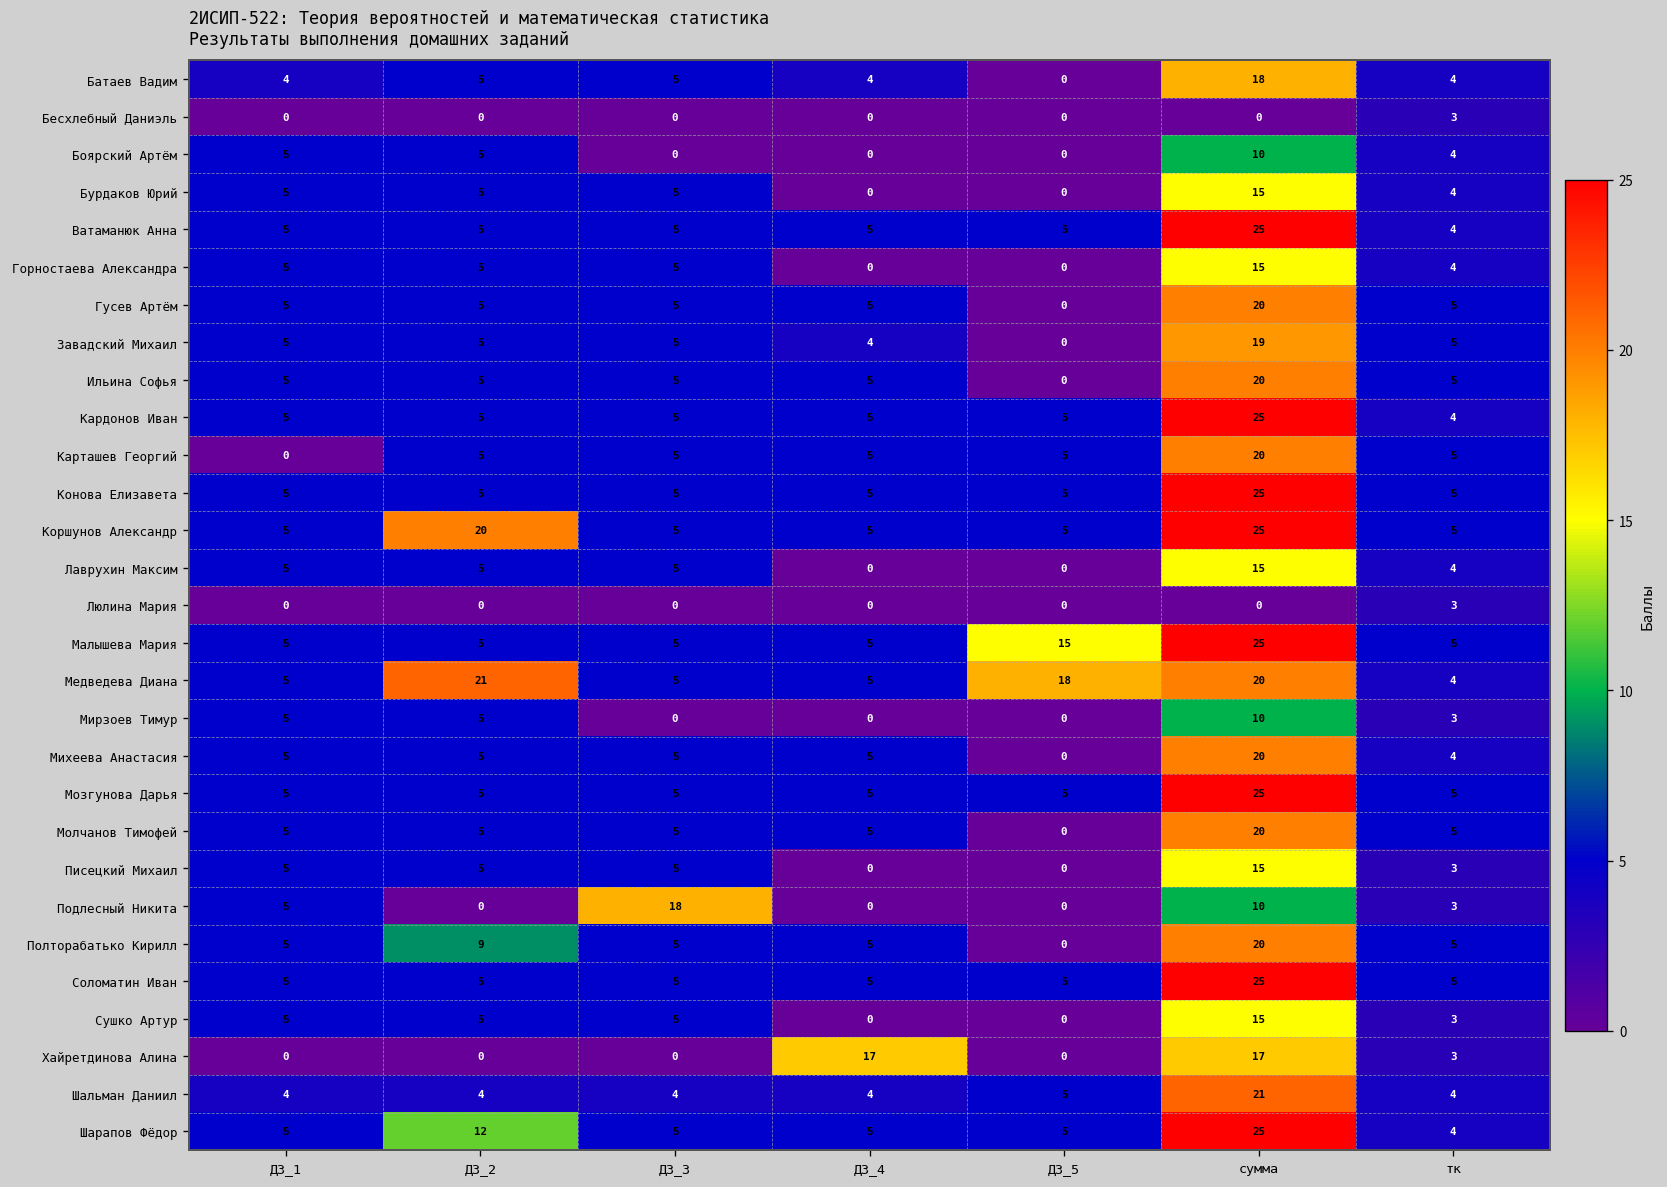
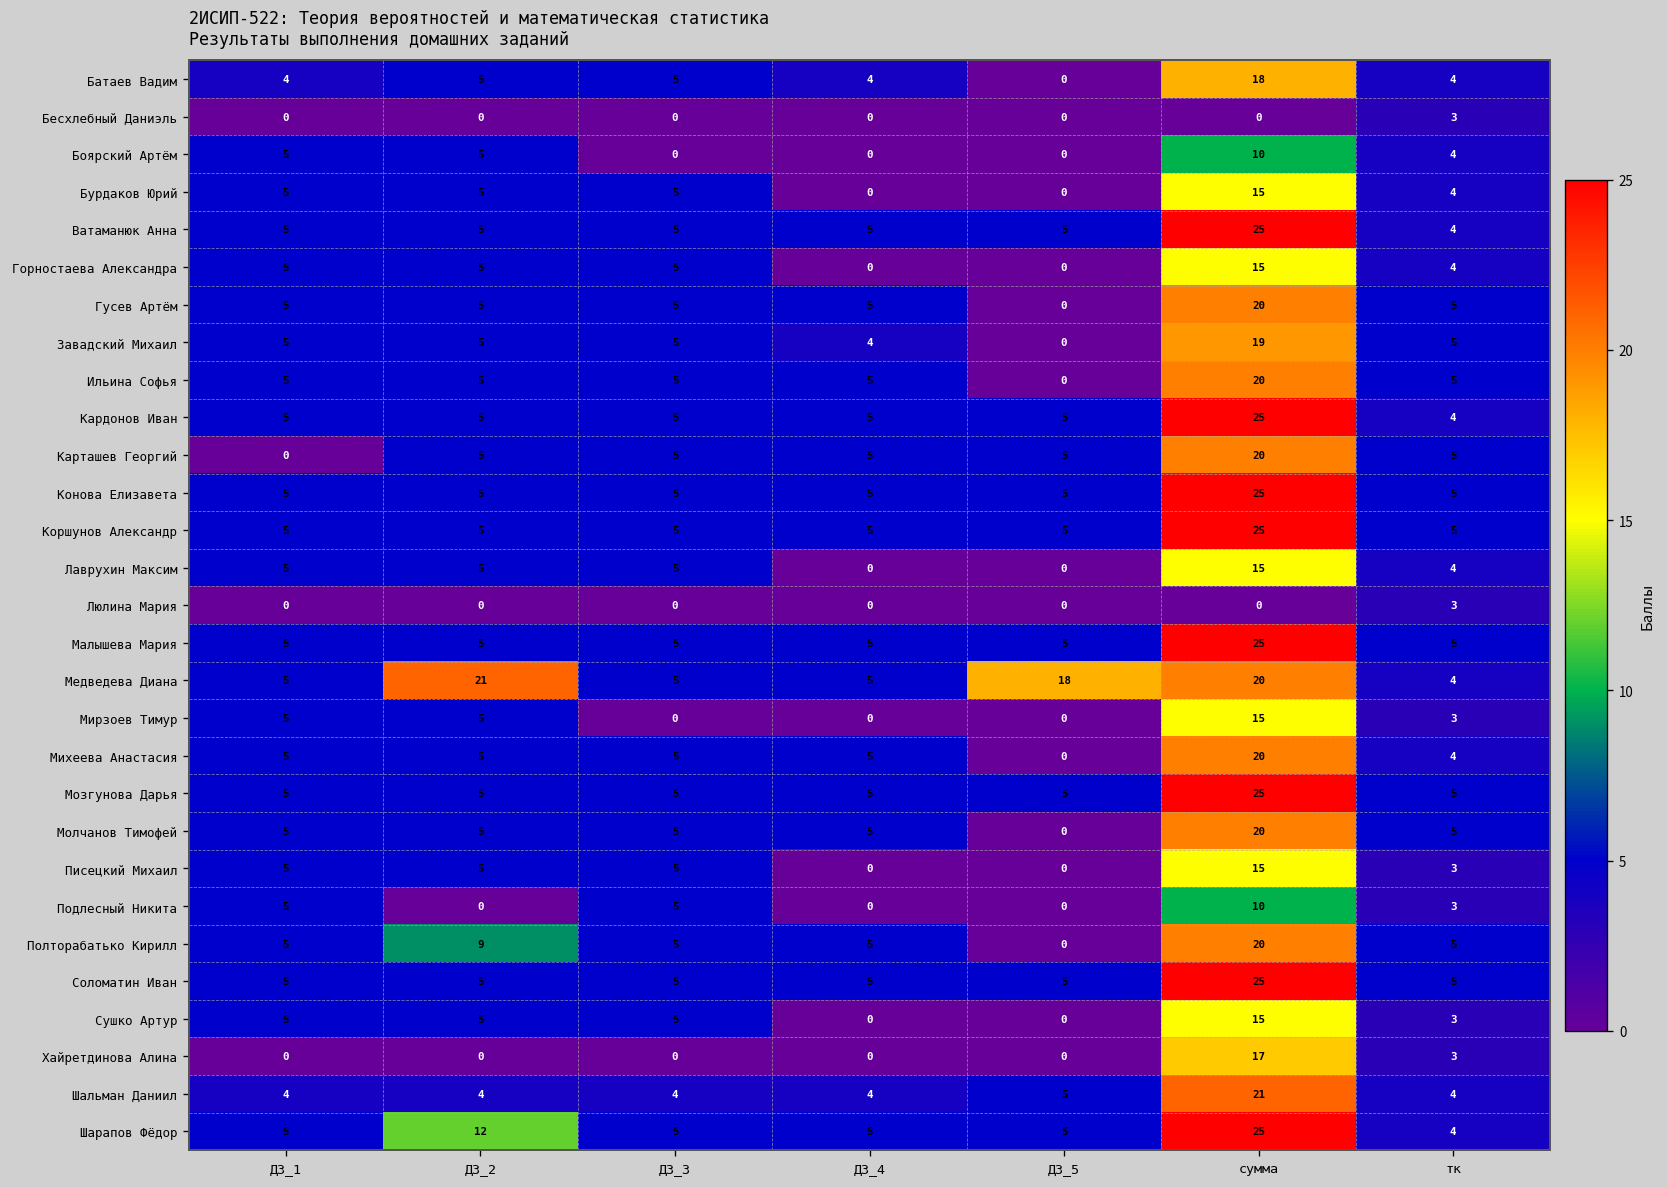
Коршунов Александр, ДЗ_2: 20 -> 5
Малышева Мария, ДЗ_5: 15 -> 5
Мирзоев Тимур, сумма: 10 -> 15
Подлесный Никита, ДЗ_3: 18 -> 5
Хайретдинова Алина, ДЗ_4: 17 -> 0
